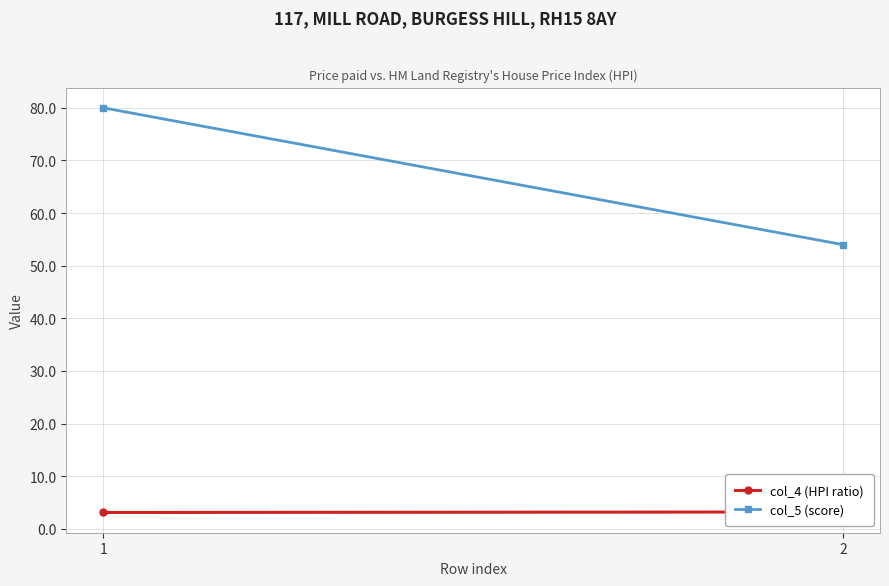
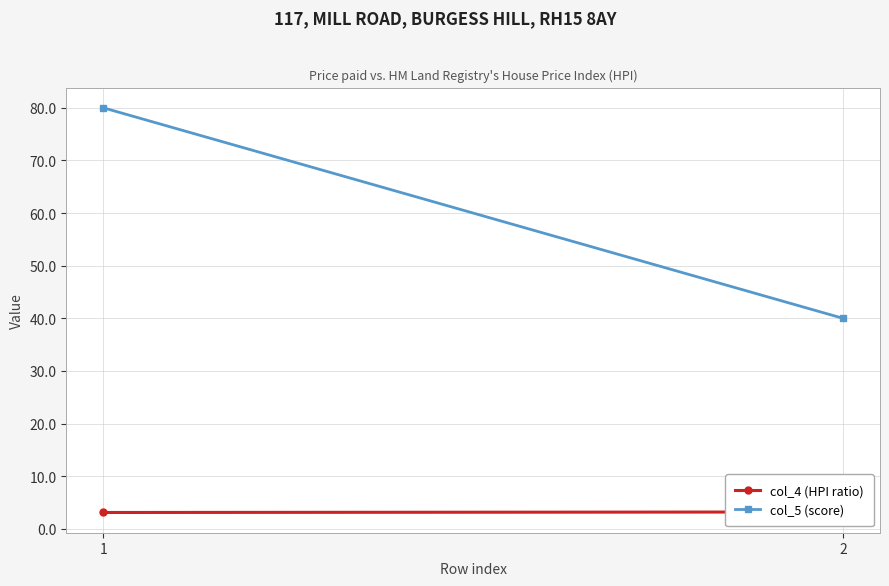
col_5 (score), 2: 54 -> 40
